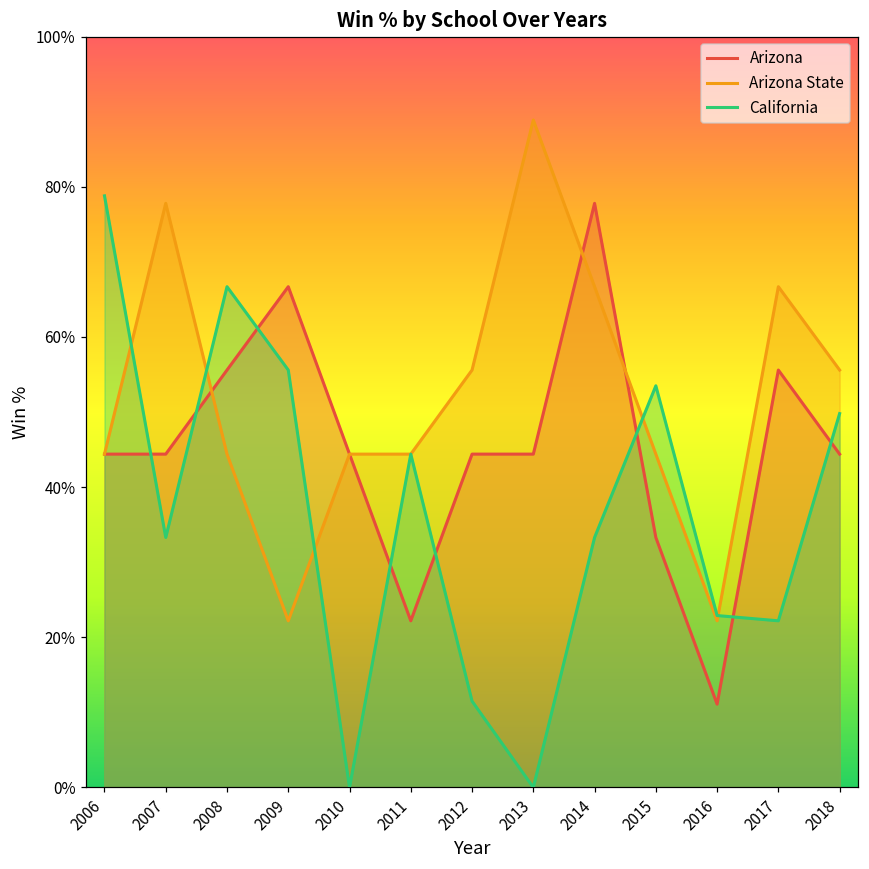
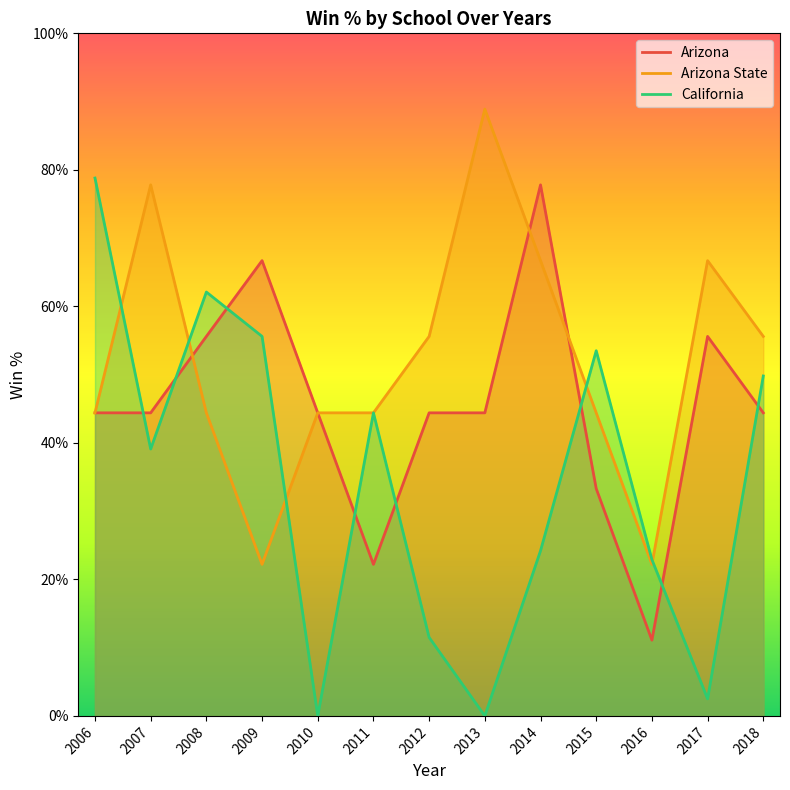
California, 2007: 33% -> 39%
California, 2008: 67% -> 62%
California, 2014: 33% -> 24%
California, 2017: 22% -> 3%
